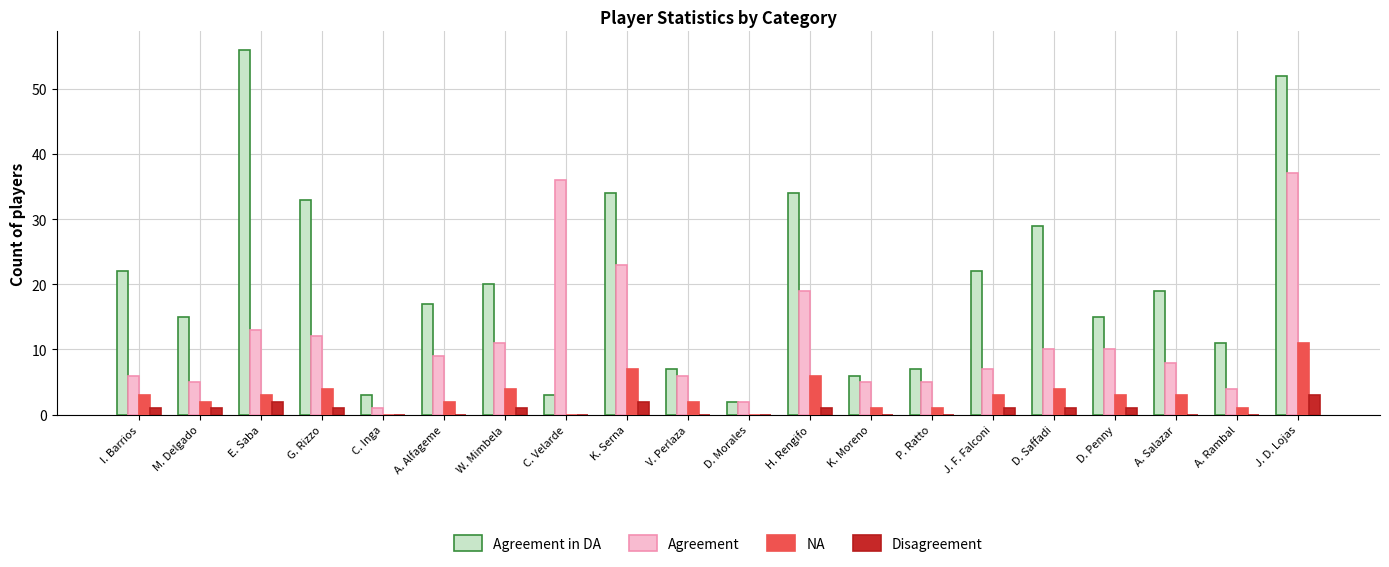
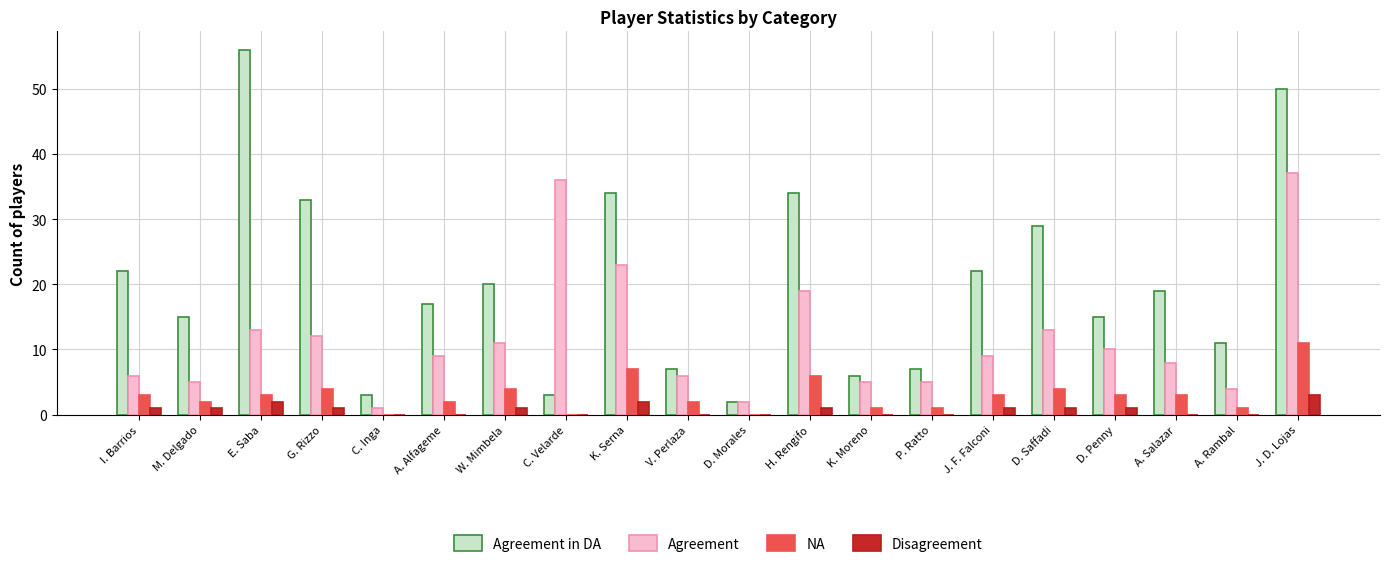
Agreement, J. F. Falconi: 7 -> 9
Agreement, D. Saffadi: 10 -> 13
Agreement in DA, J. D. Lojas: 52 -> 50
